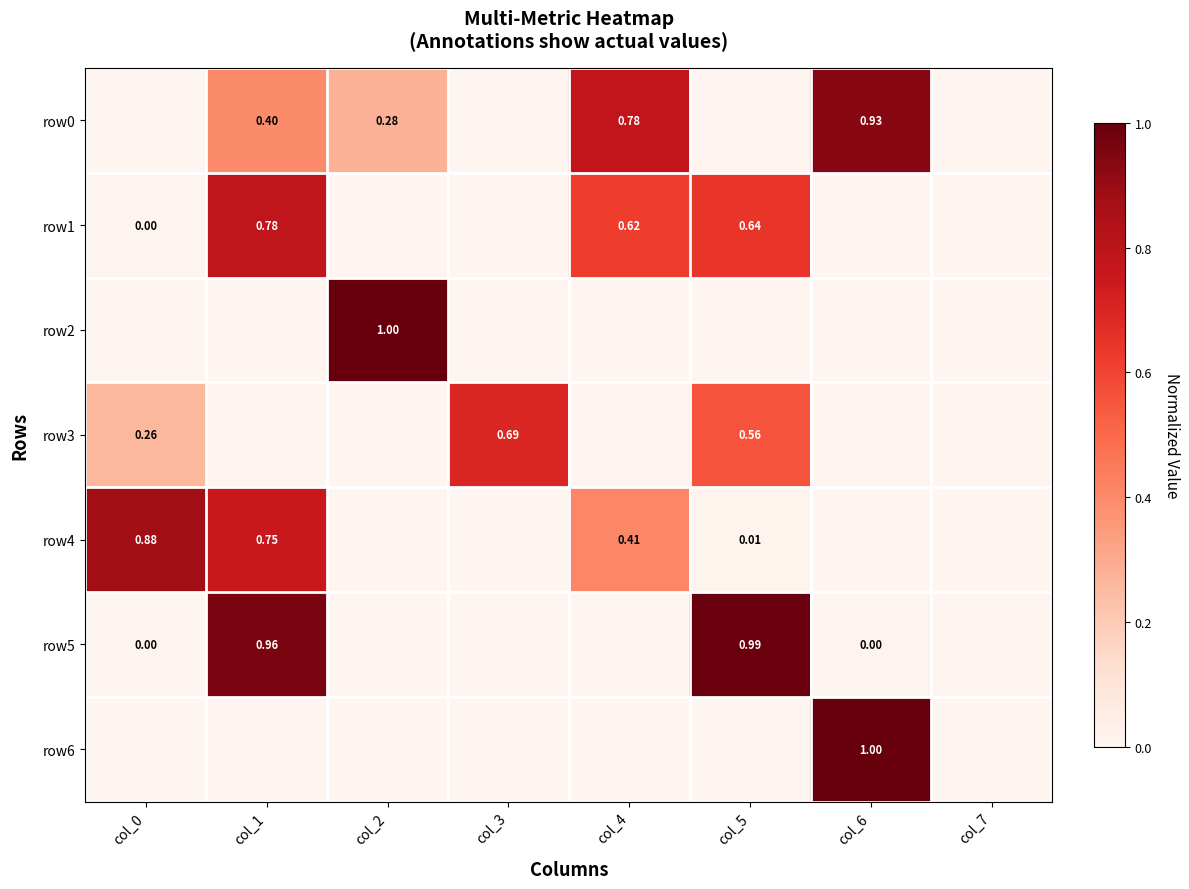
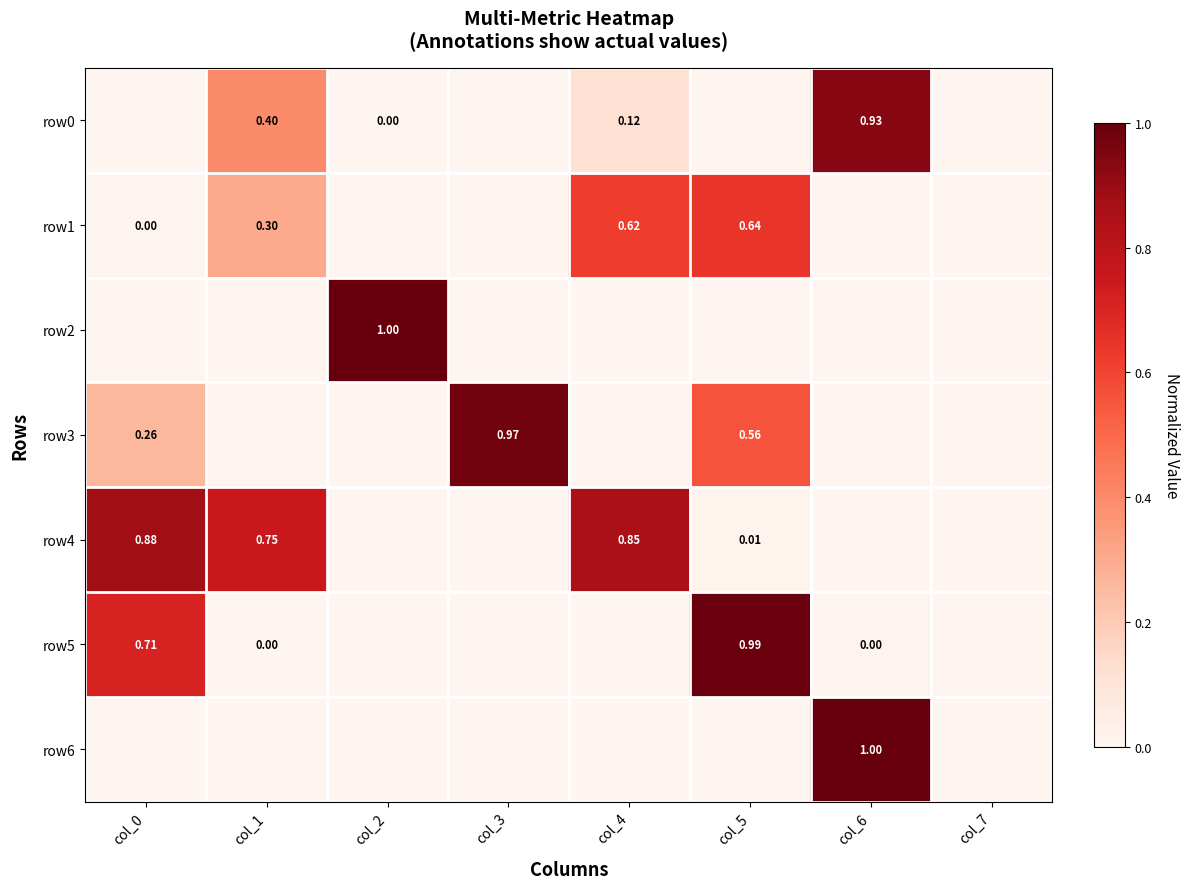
row0, col_2: 0.28 -> 0.00
row0, col_4: 0.78 -> 0.12
row1, col_1: 0.78 -> 0.30
row3, col_3: 0.69 -> 0.97
row4, col_4: 0.41 -> 0.85
row5, col_0: 0.00 -> 0.71
row5, col_1: 0.96 -> 0.00
